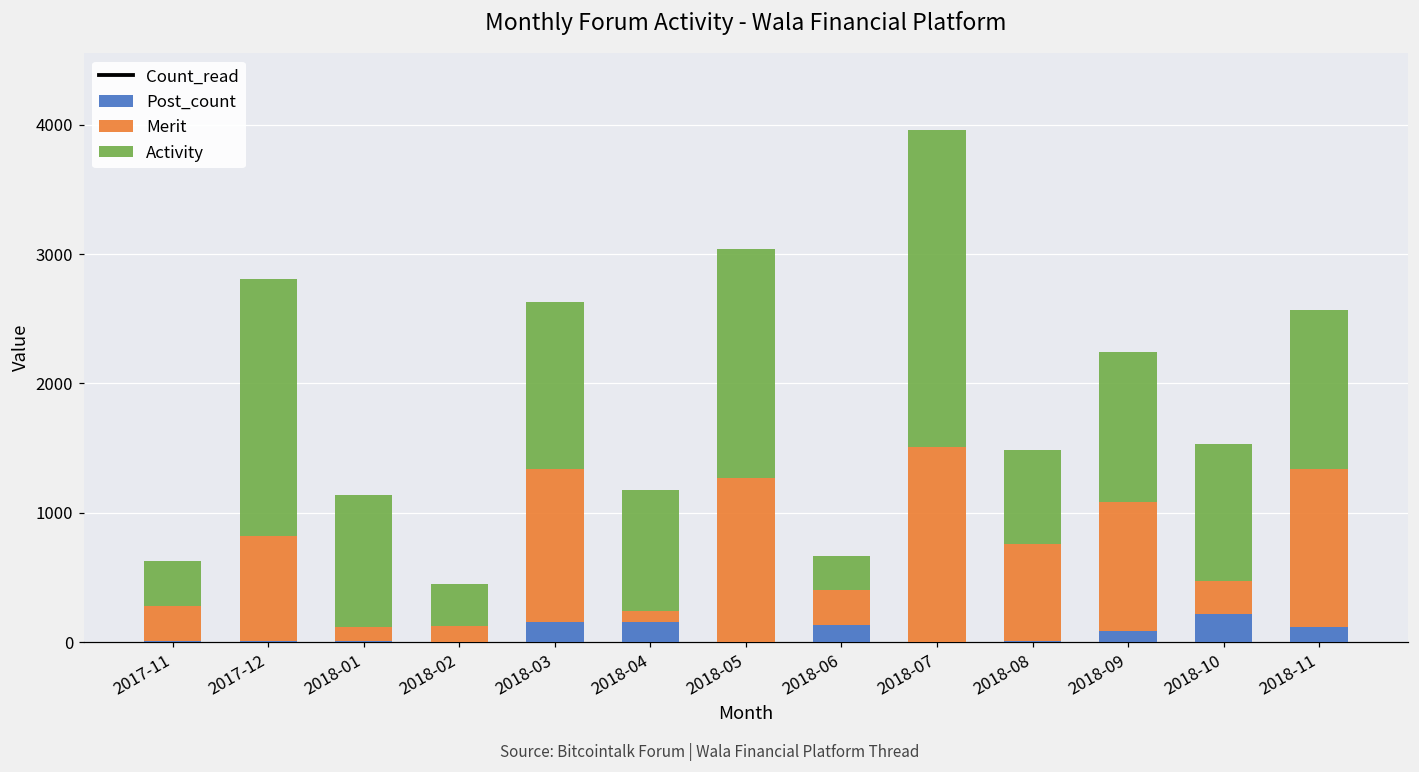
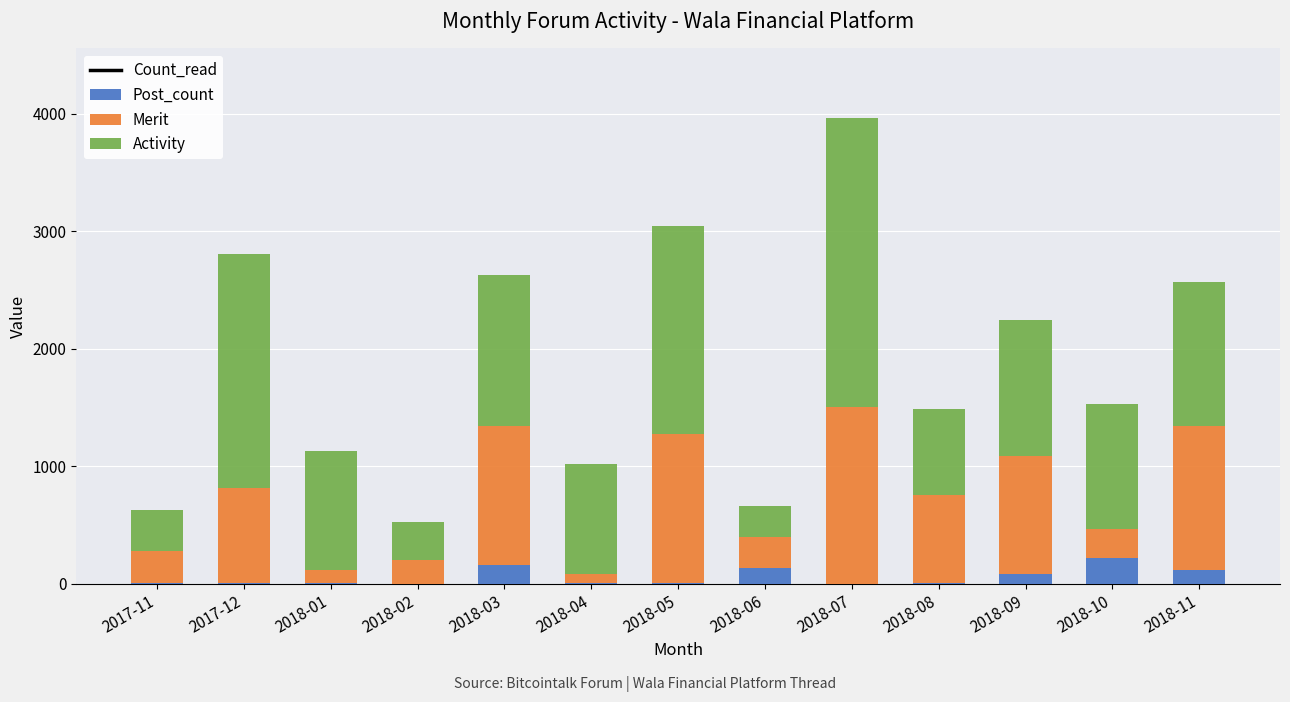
Merit, 2018-02: 120 -> 200
Post_count, 2018-04: 160 -> 0
